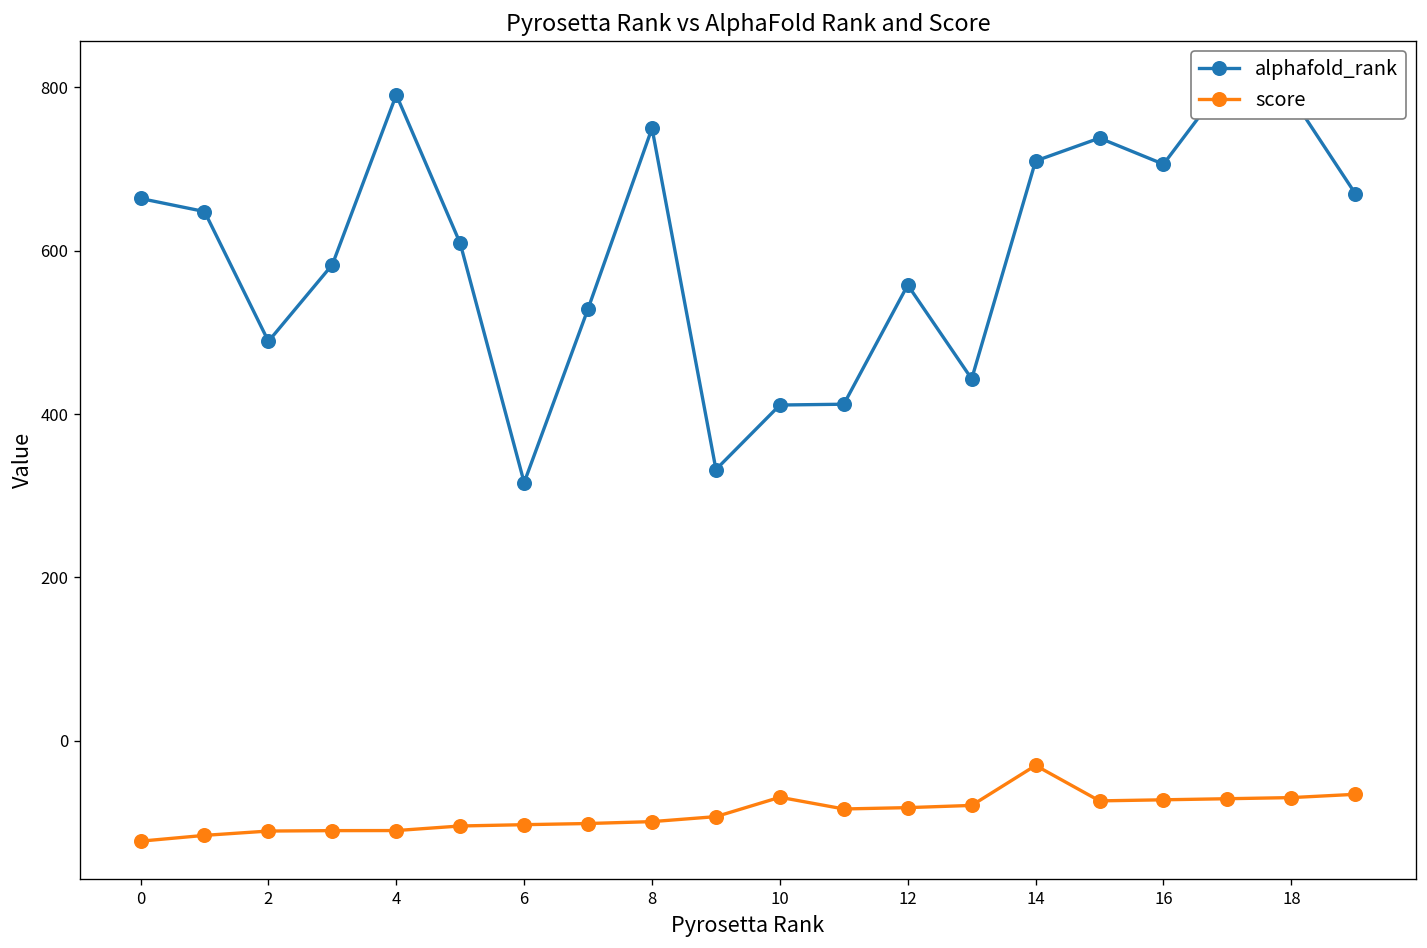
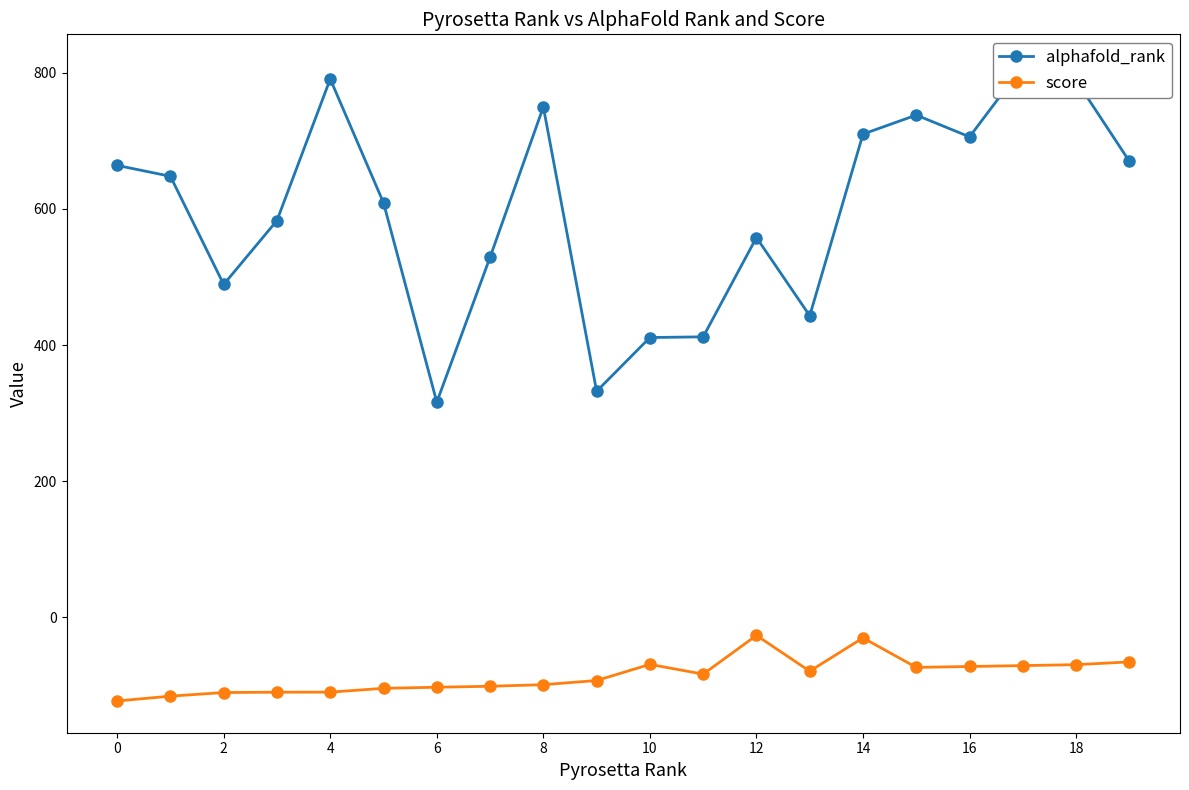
score, 12: -80 -> -30
